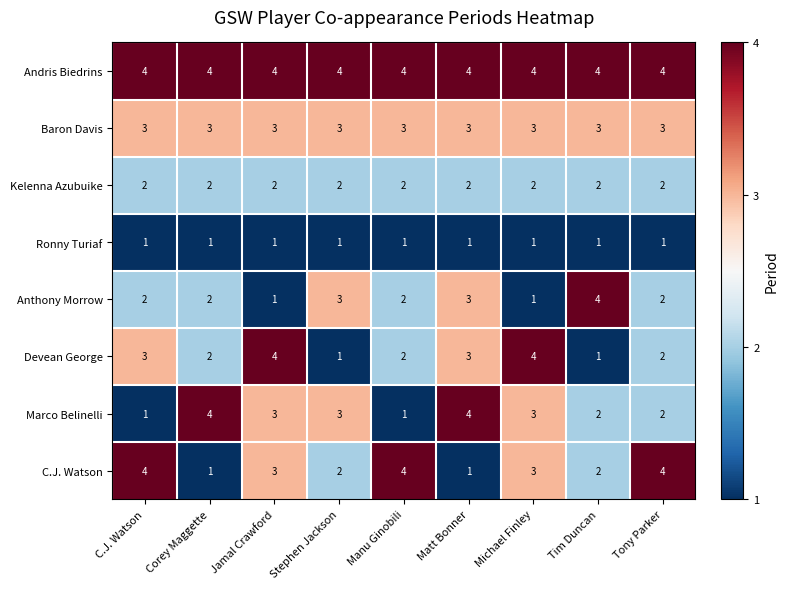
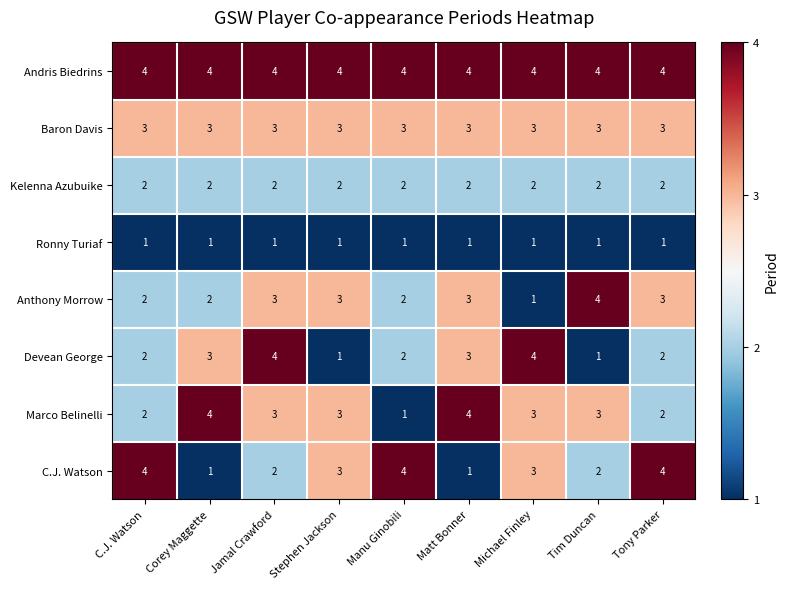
Anthony Morrow, Jamal Crawford: 1 -> 3
Anthony Morrow, Tony Parker: 2 -> 3
Devean George, C.J. Watson: 3 -> 2
Devean George, Corey Maggette: 2 -> 3
Marco Belinelli, C.J. Watson: 1 -> 2
Marco Belinelli, Tim Duncan: 2 -> 3
C.J. Watson, Jamal Crawford: 3 -> 2
C.J. Watson, Stephen Jackson: 2 -> 3
